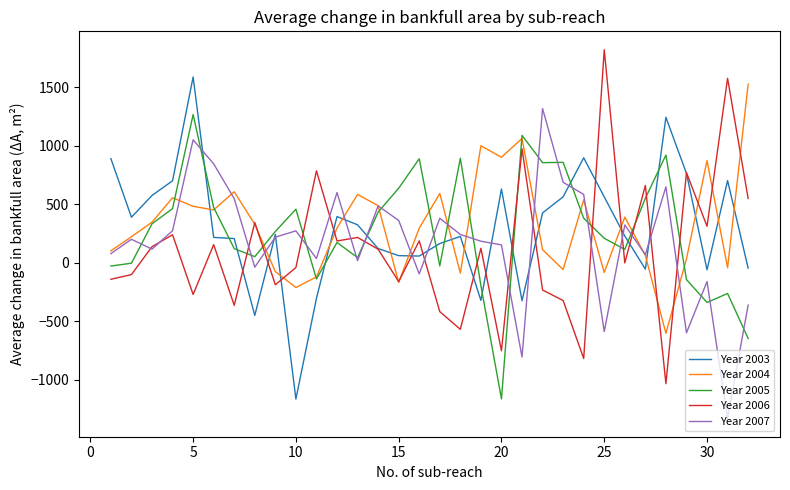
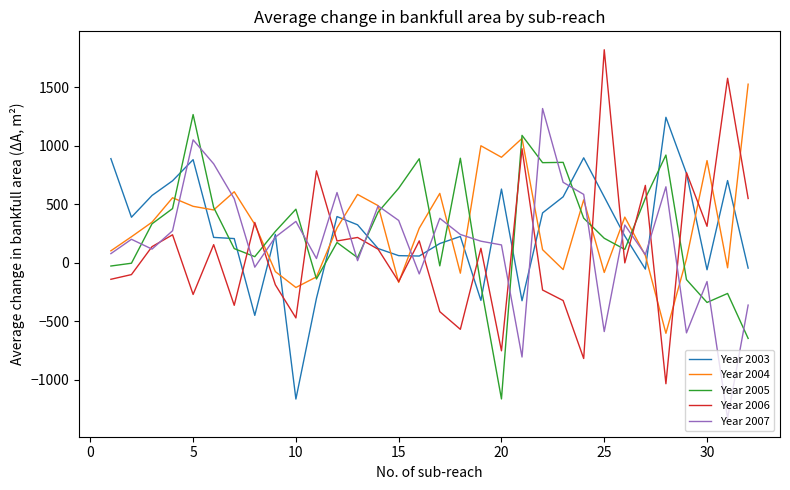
Year 2003, 5: 1590 -> 880
Year 2006, 10: -40 -> -470
Year 2007, 10: 270 -> 350
